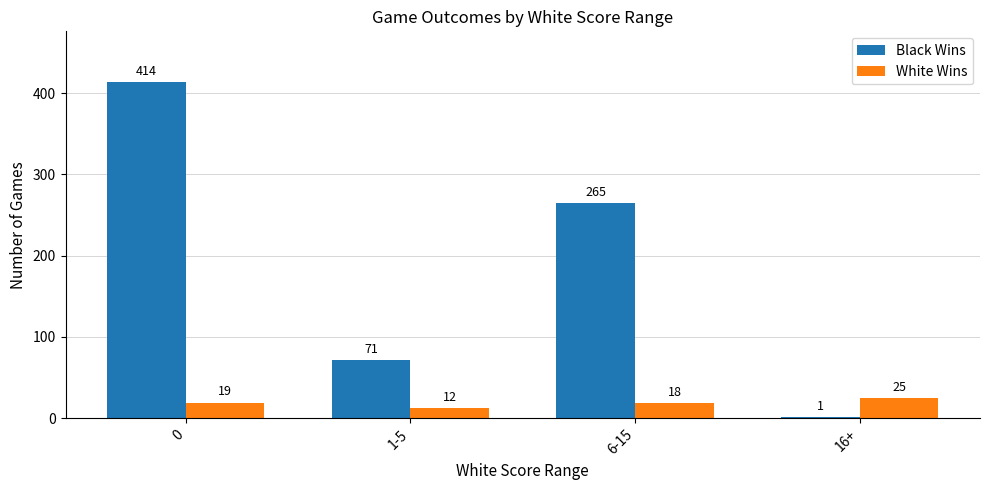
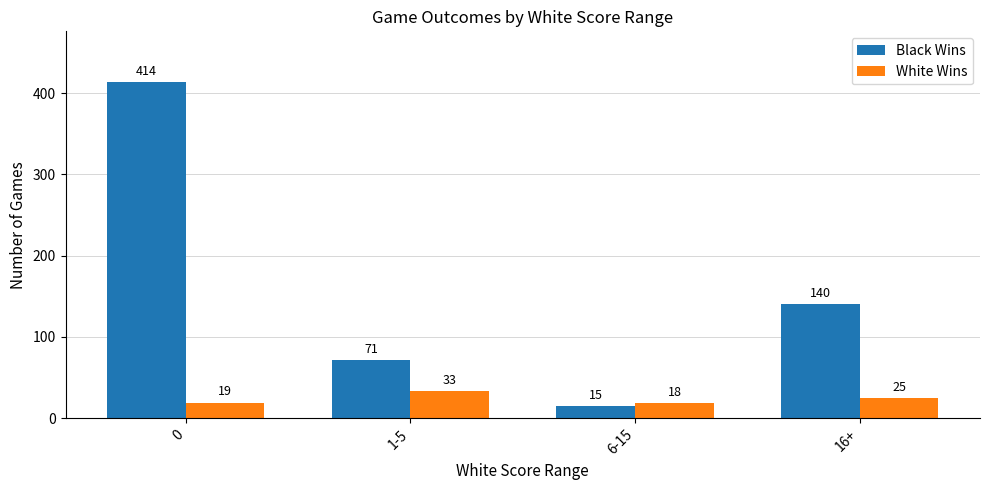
White Wins, 1-5: 12 -> 33
Black Wins, 6-15: 265 -> 15
Black Wins, 16+: 1 -> 140
